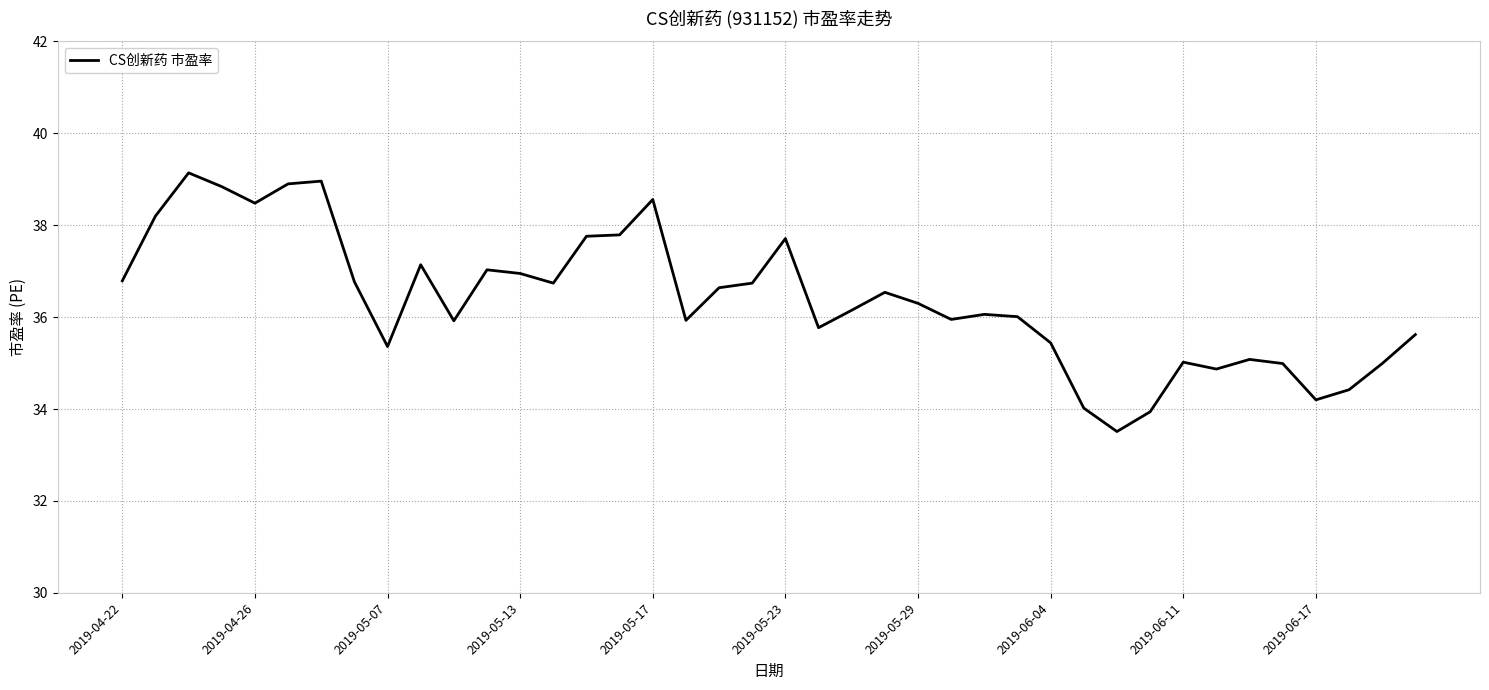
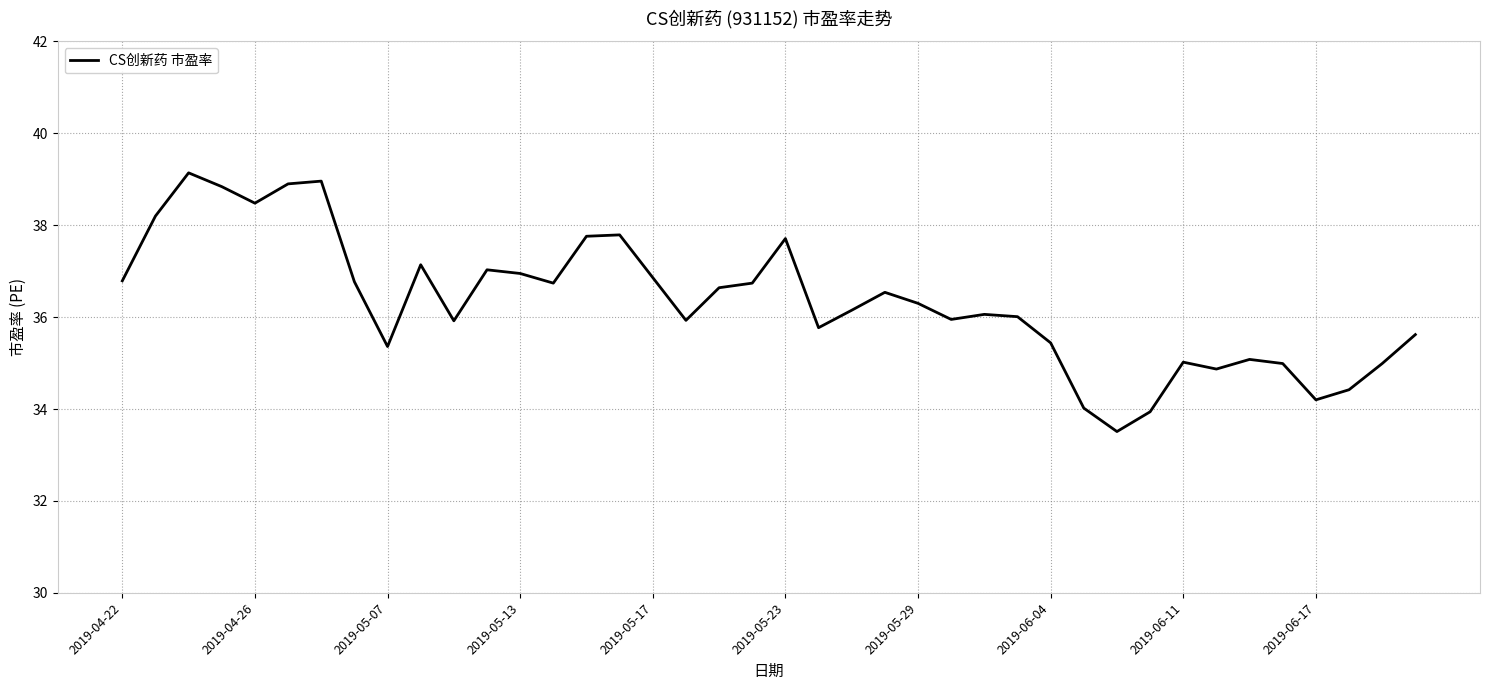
2019-05-17: 38.6 -> 36.9
